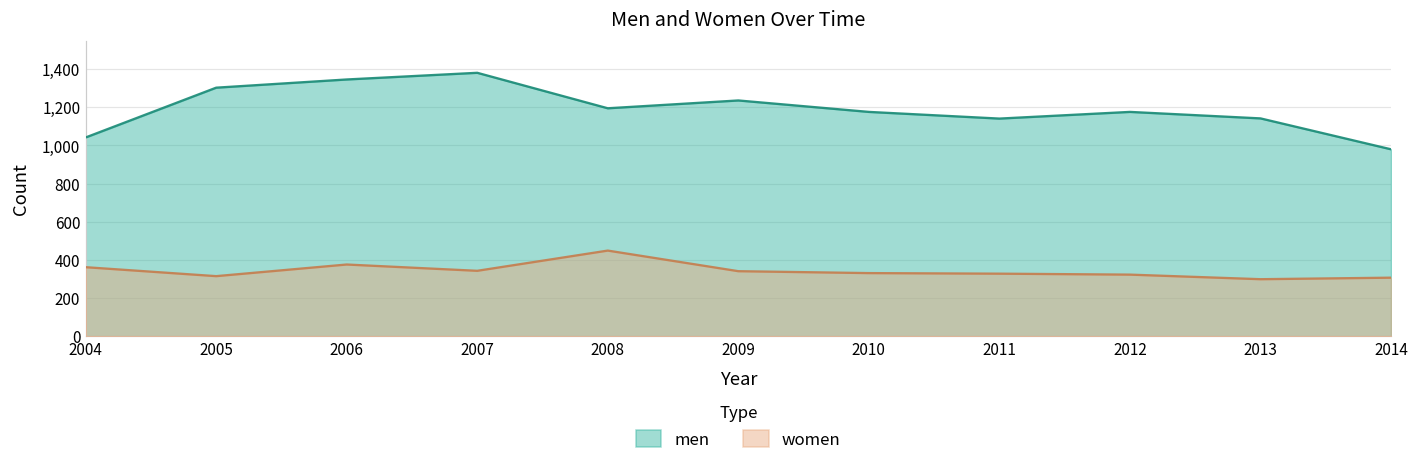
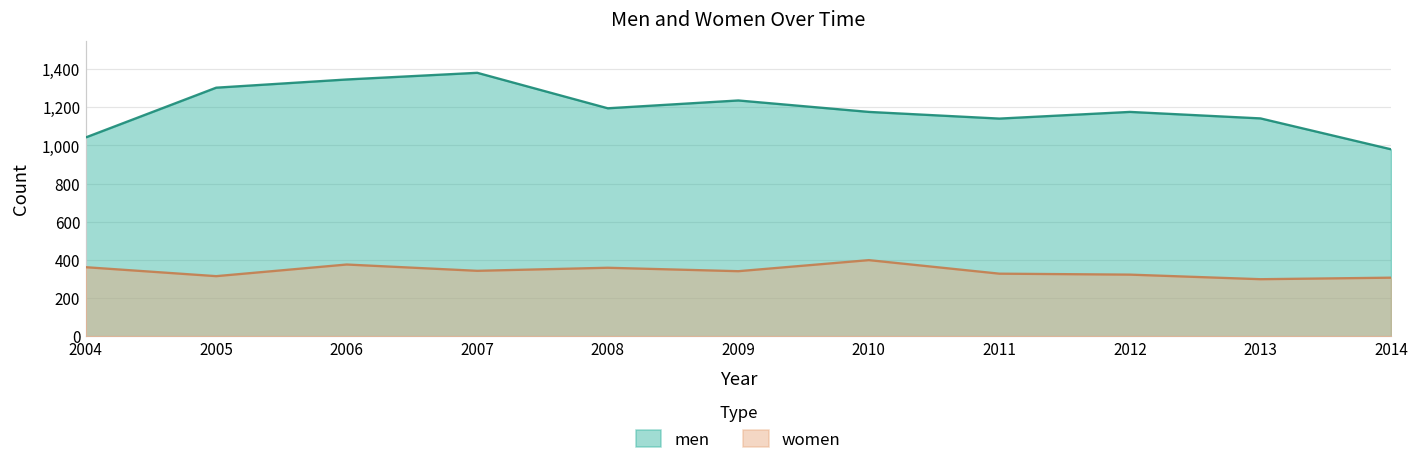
women, 2008: 450 -> 360
women, 2010: 330 -> 400
